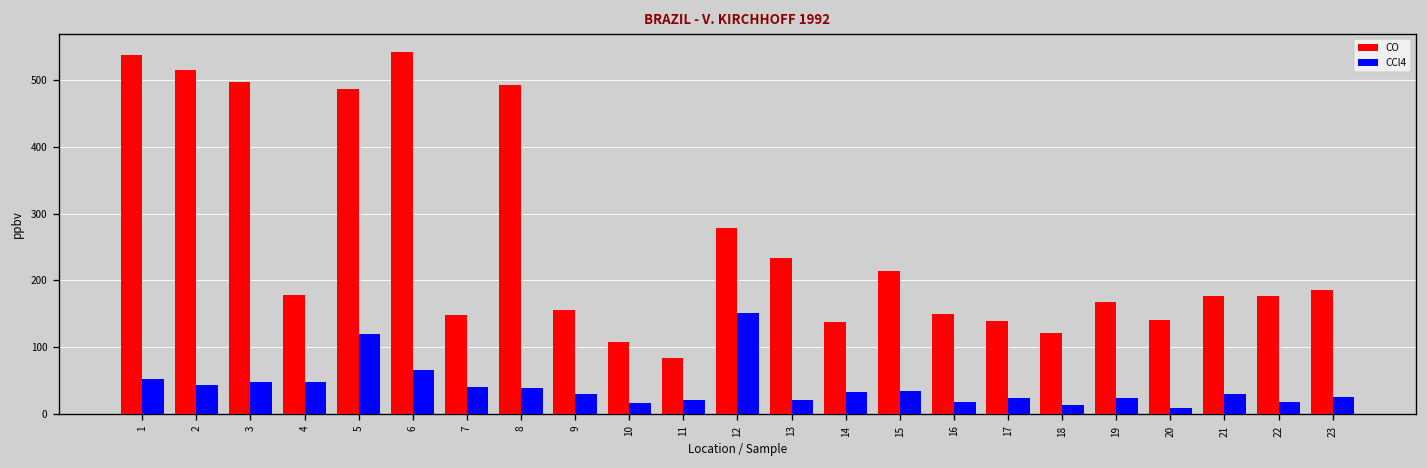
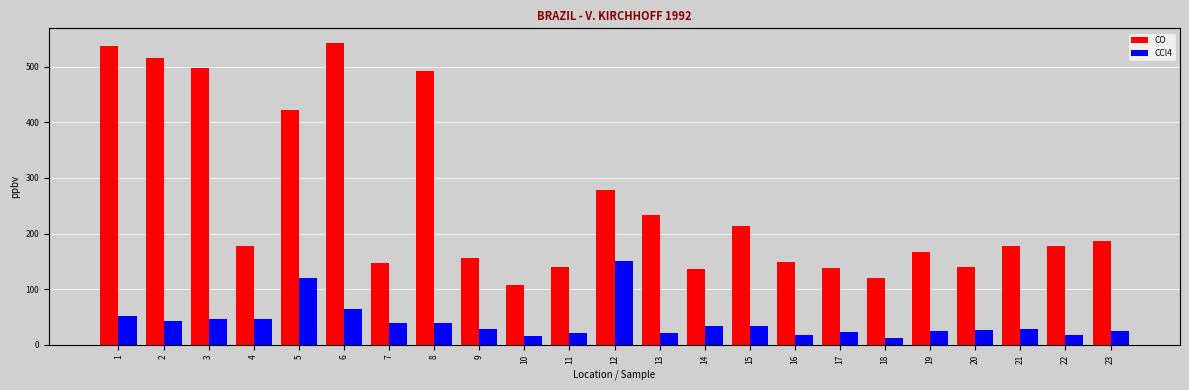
CO, 5: 490 -> 420
CO, 11: 80 -> 140
CCl4, 20: 10 -> 30
